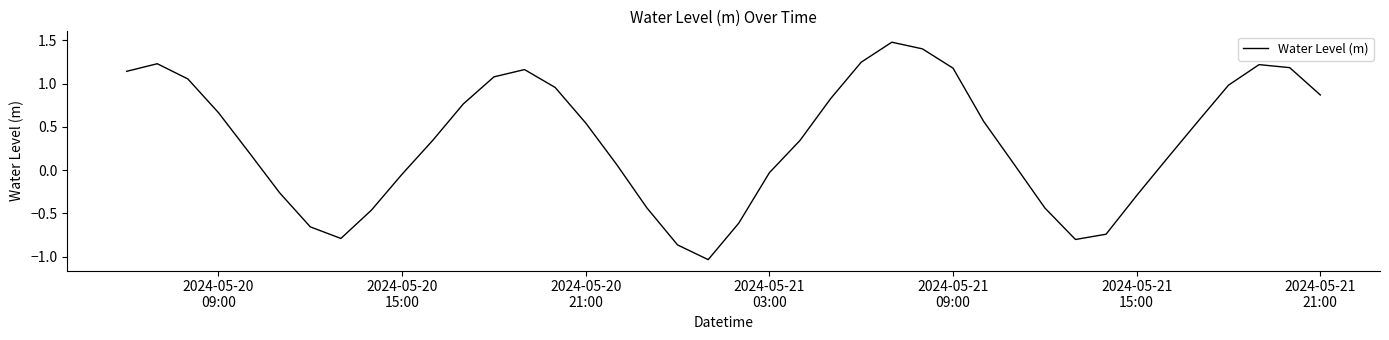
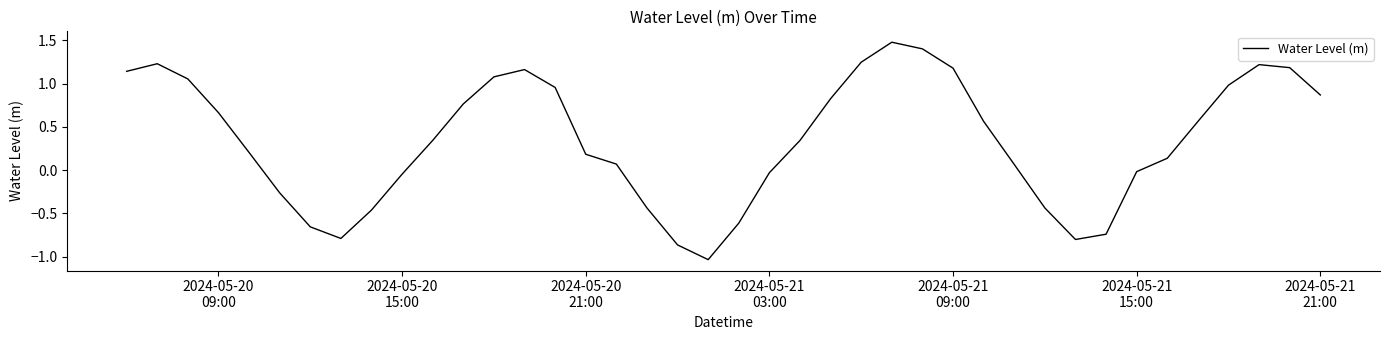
2024-05-20 21:00: 0.5 -> 0.2
2024-05-21 15:00: -0.3 -> 0.0
